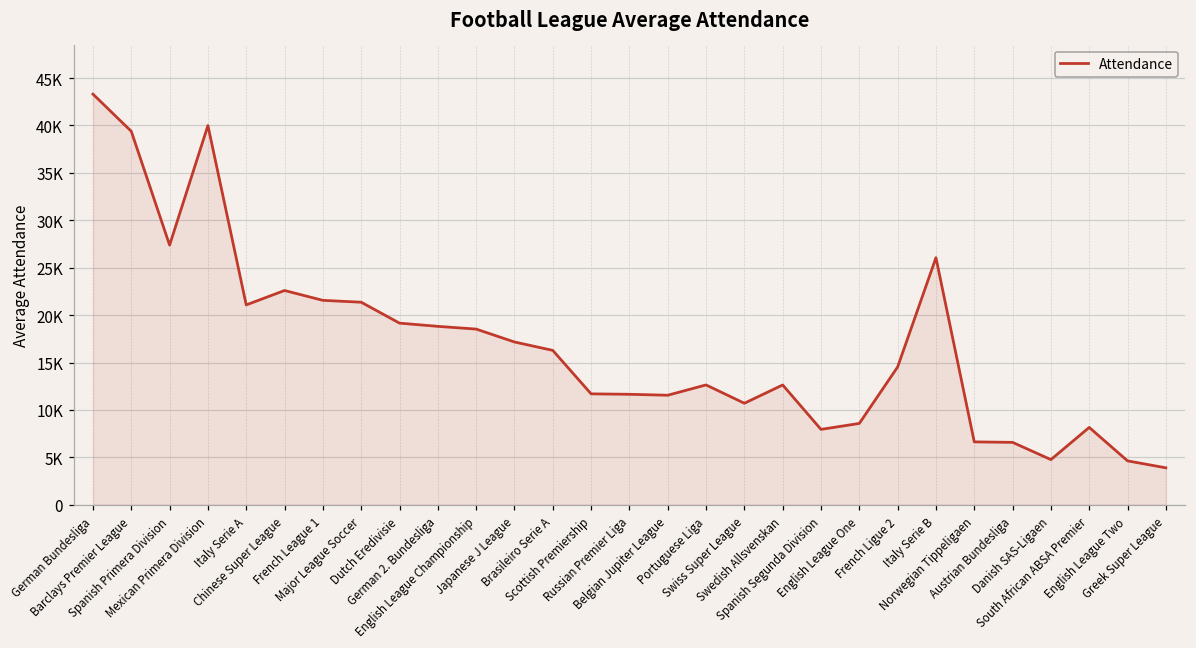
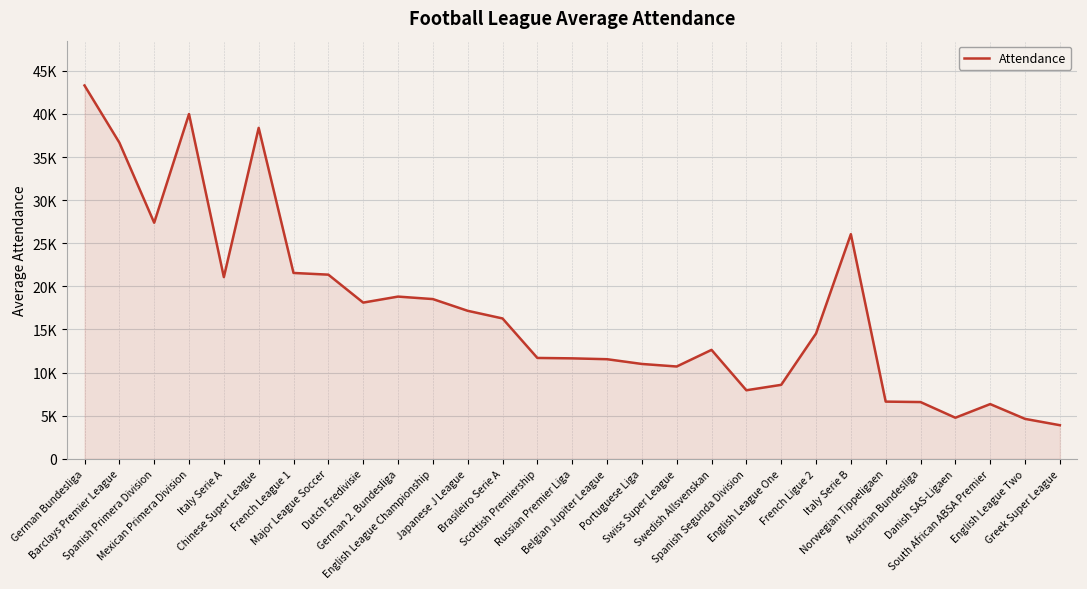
Barclays Premier League: 39000 -> 37000
Chinese Super League: 23000 -> 38000
Dutch Eredivisie: 19000 -> 18000
Portuguese Liga: 13000 -> 11000
South African ABSA Premier: 8000 -> 6000
